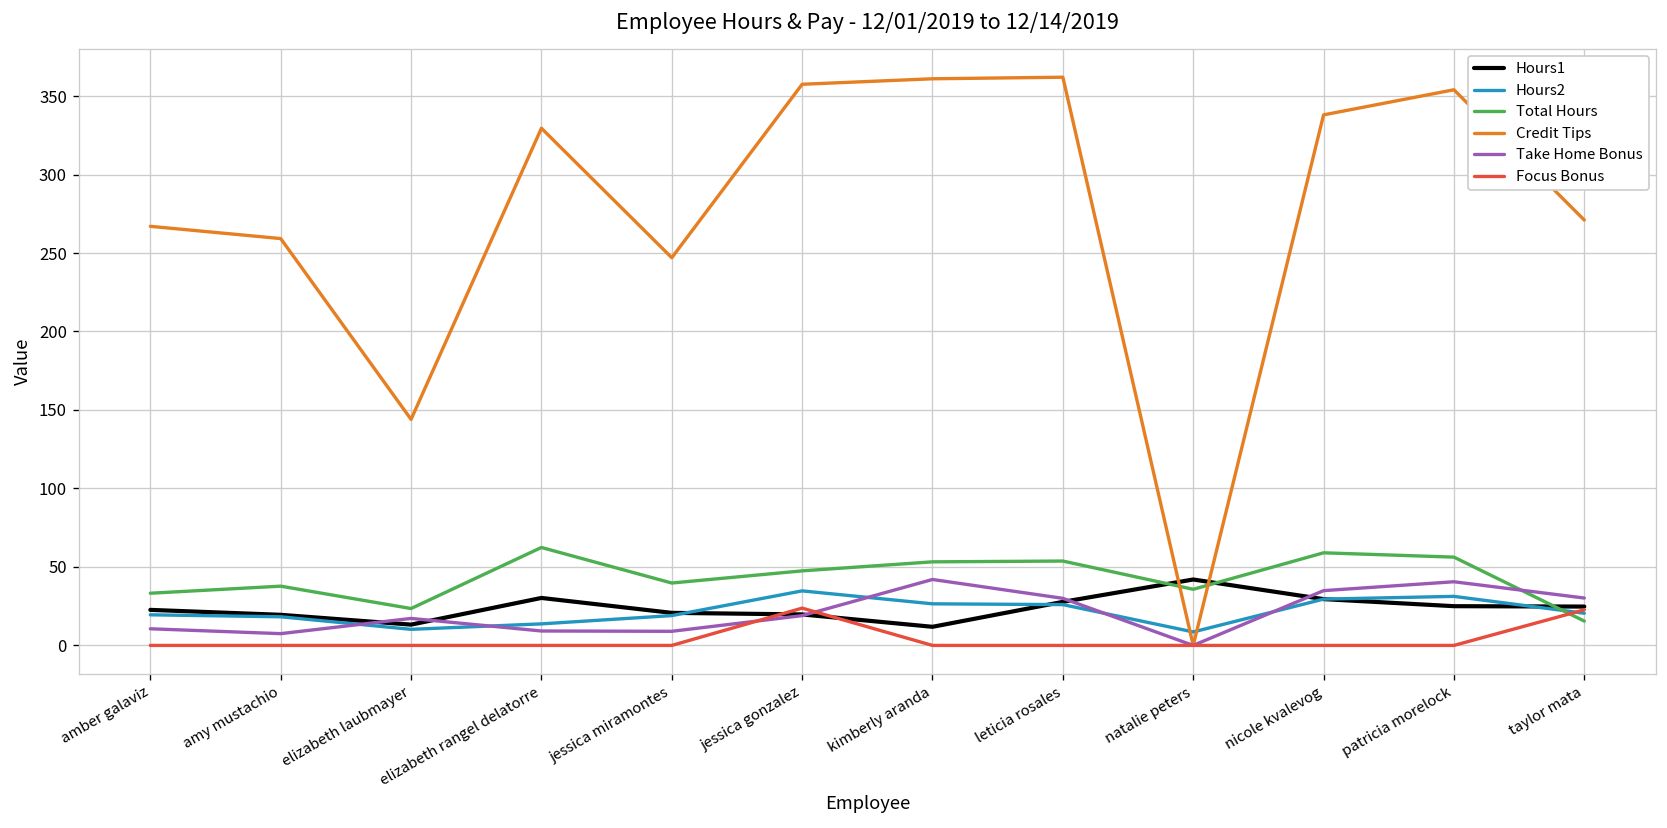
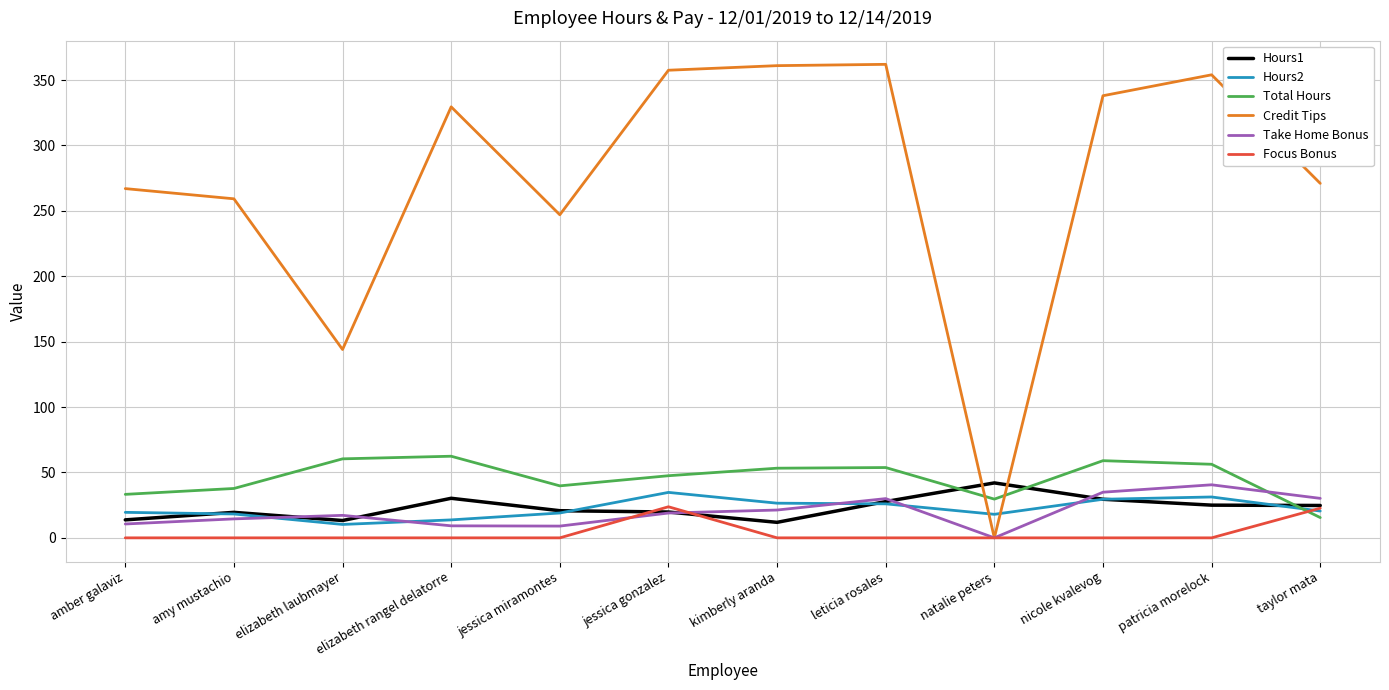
Hours1, amber galaviz: 23 -> 14
Take Home Bonus, amy mustachio: 8 -> 15
Total Hours, elizabeth laubmayer: 24 -> 60
Take Home Bonus, kimberly aranda: 42 -> 21
Hours2, natalie peters: 9 -> 18
Total Hours, natalie peters: 36 -> 30
